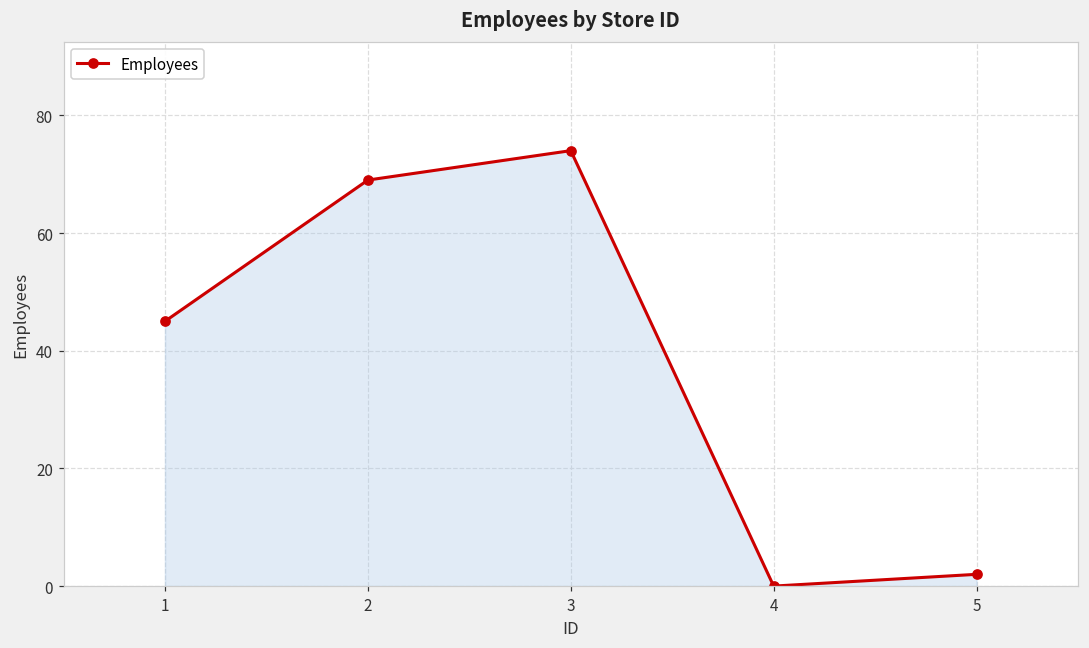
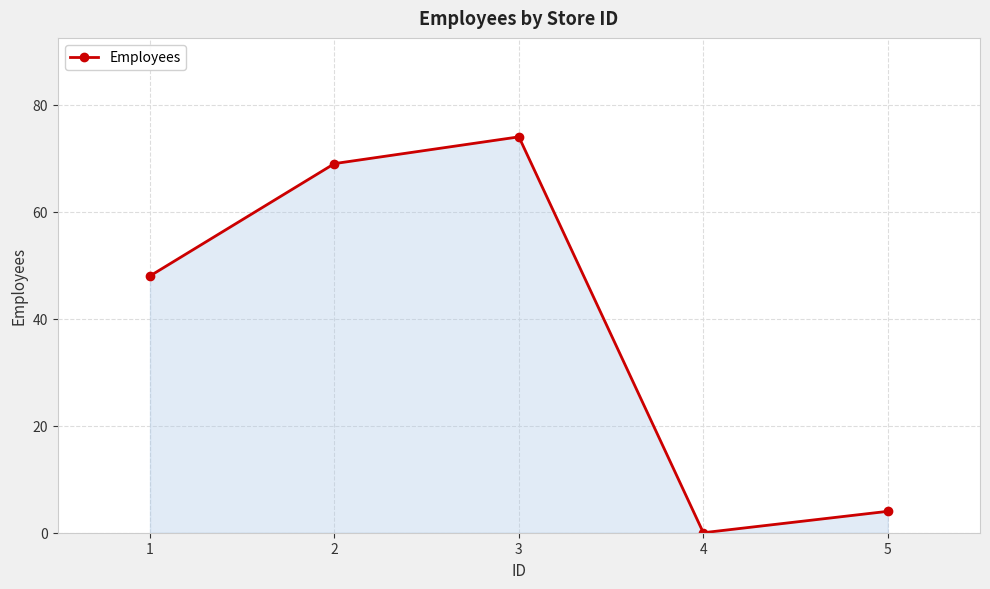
1: 45 -> 48
5: 2 -> 4
